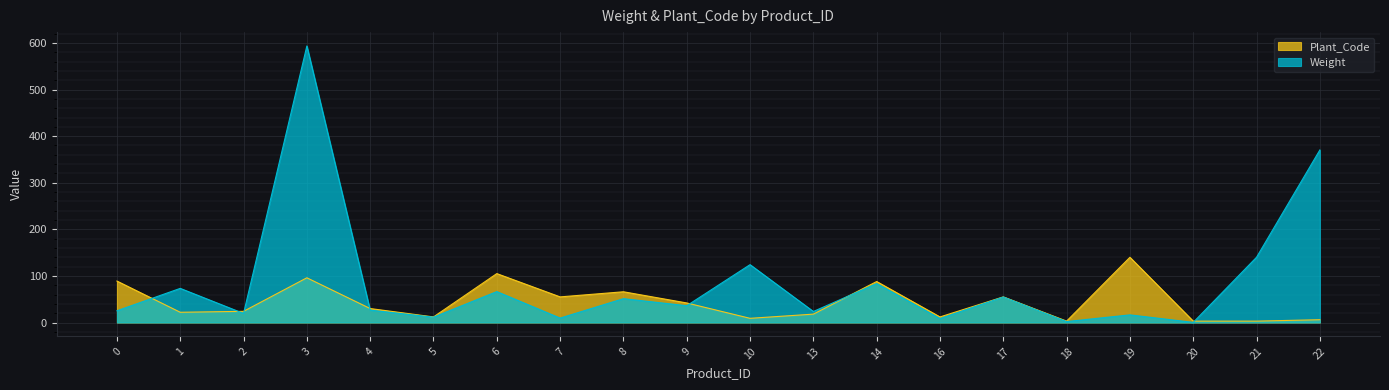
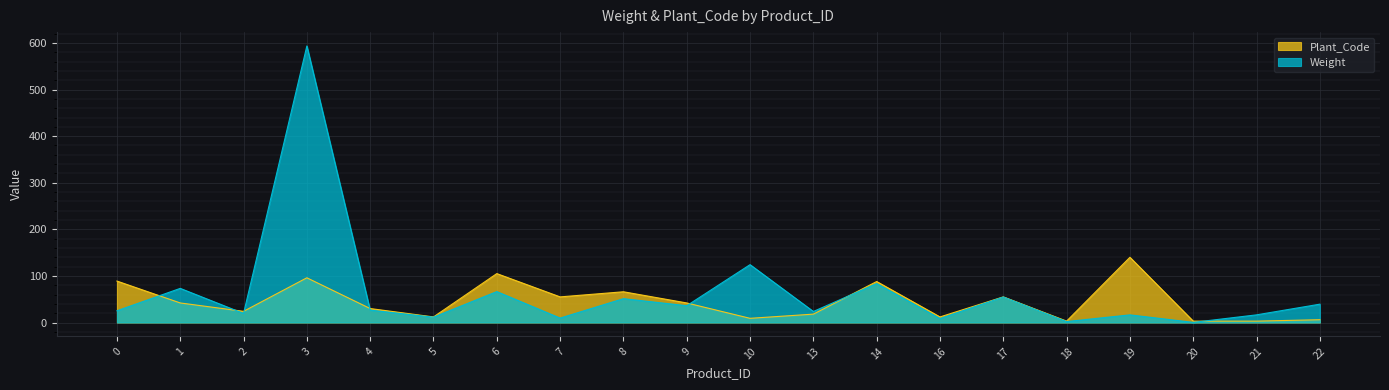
Plant_Code, 1: 20 -> 40
Weight, 21: 140 -> 20
Weight, 22: 370 -> 40
